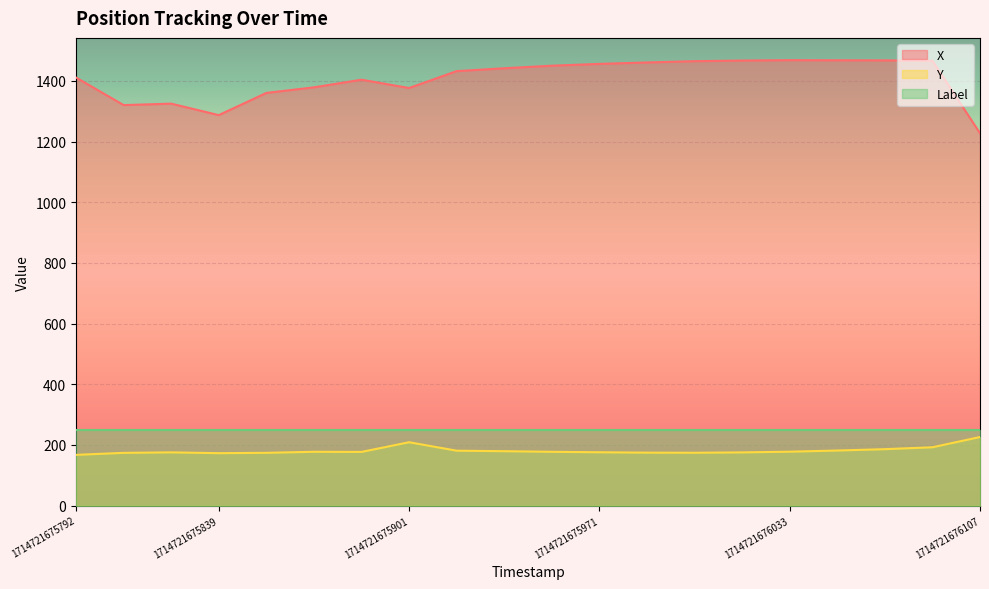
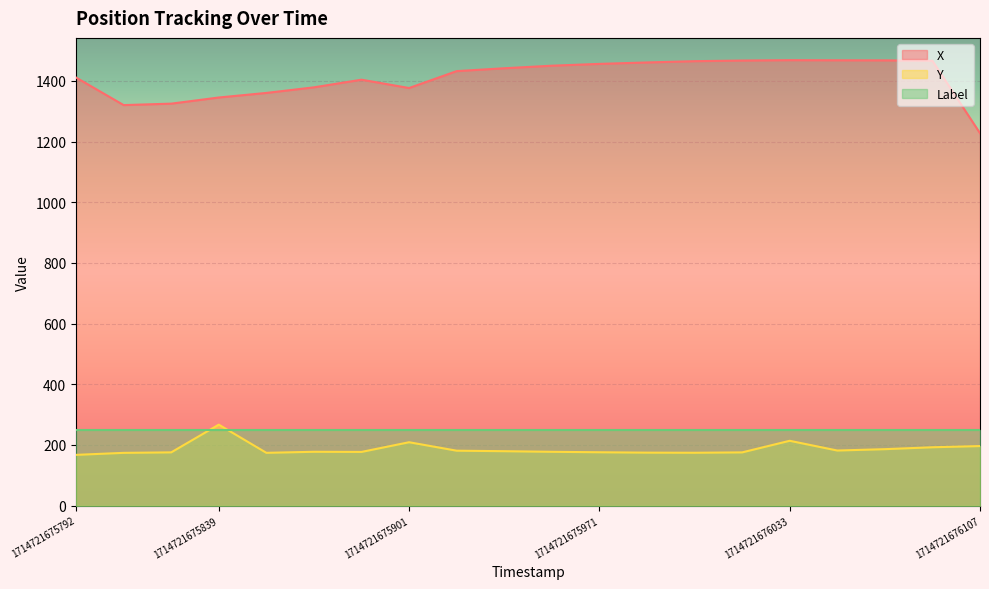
X, 1714721675839: 1290 -> 1350
Y, 1714721675839: 170 -> 270
Y, 1714721676033: 180 -> 210
Y, 1714721676107: 230 -> 200
